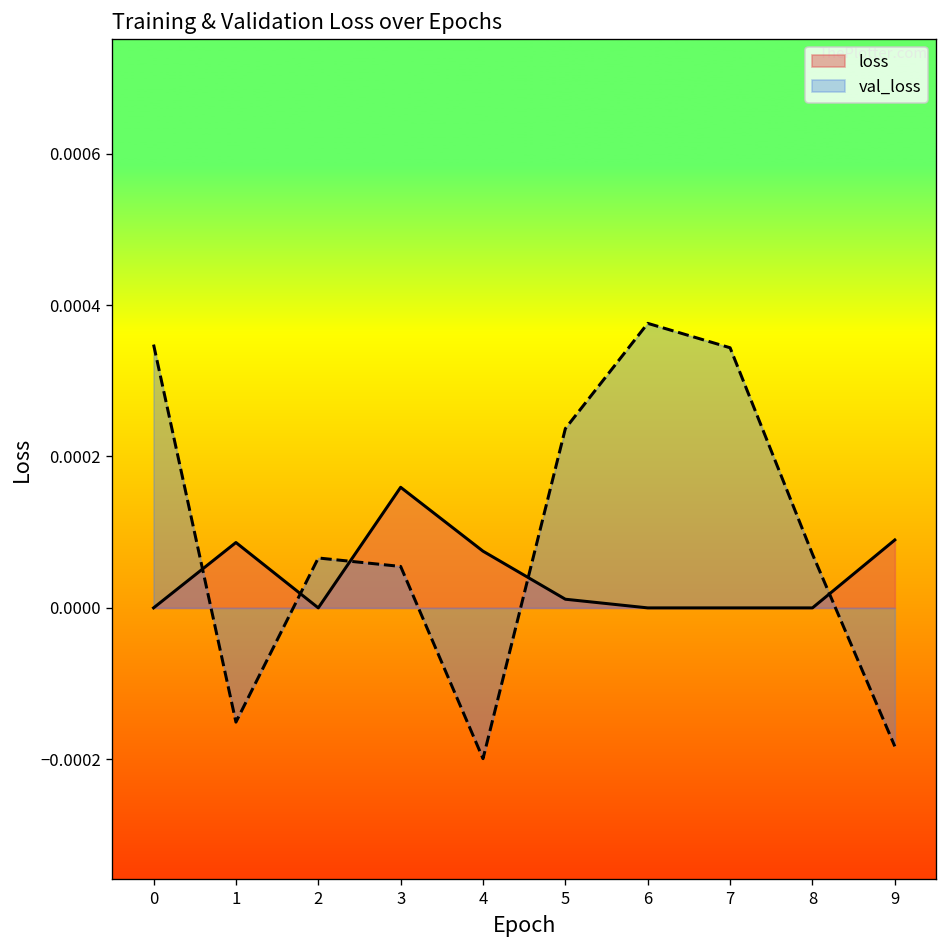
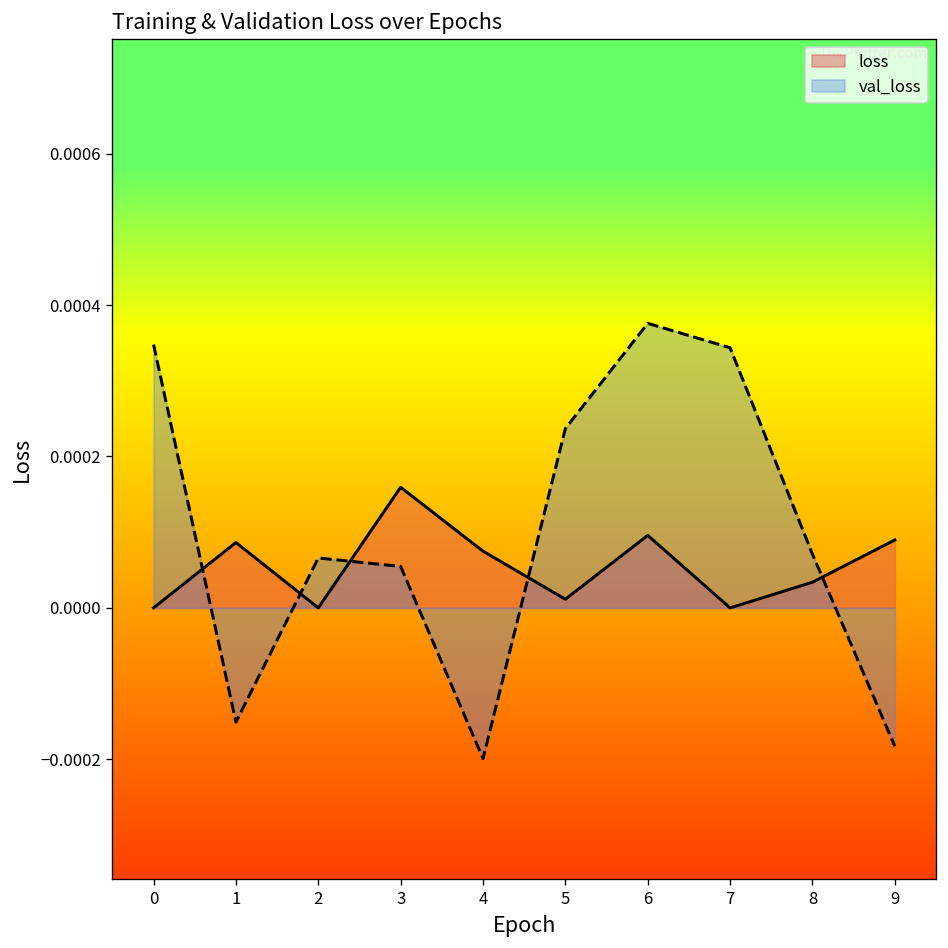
loss, 6: 0.0000 -> 0.0001
loss, 8: 0.00000 -> 0.00003
